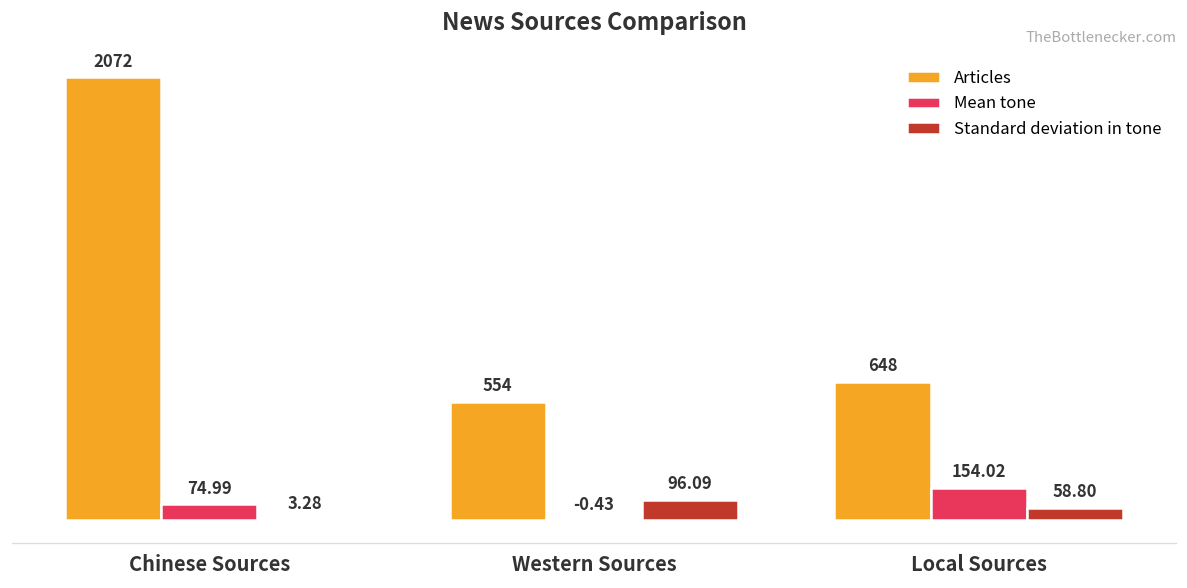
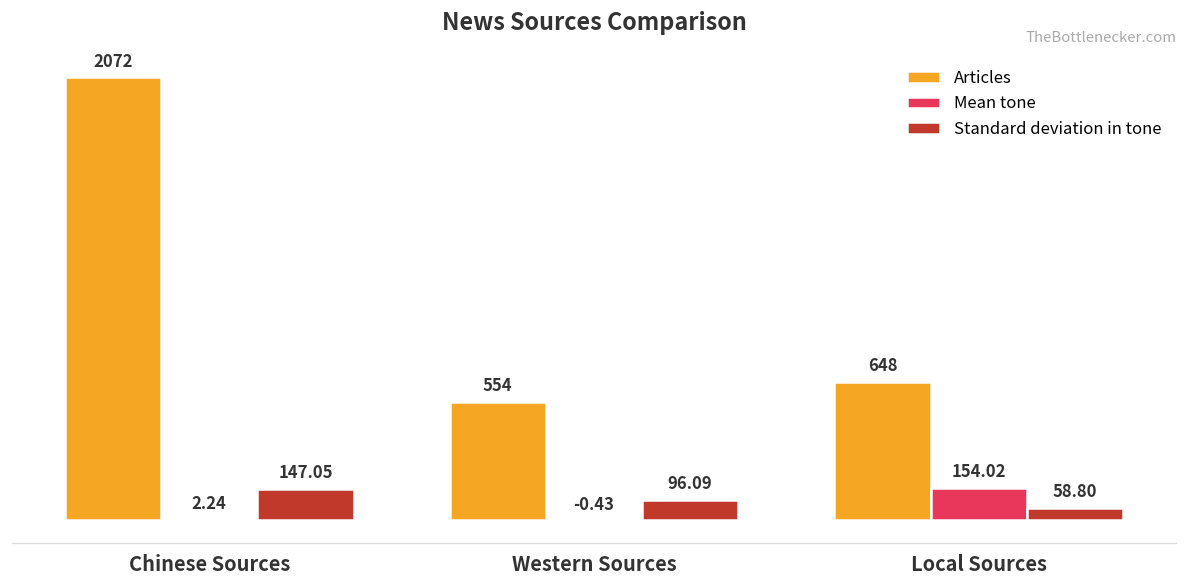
Mean tone, Chinese Sources: 74.99 -> 2.24
Standard deviation in tone, Chinese Sources: 3.28 -> 147.05
